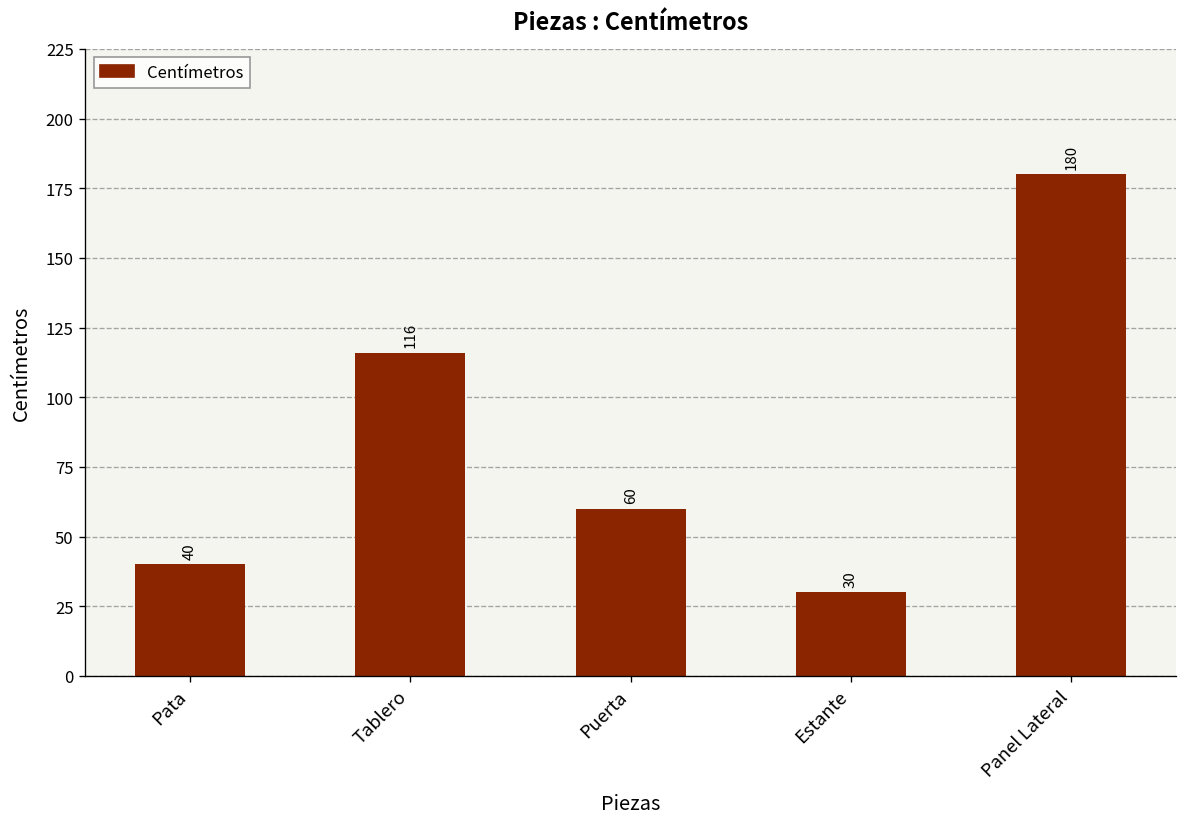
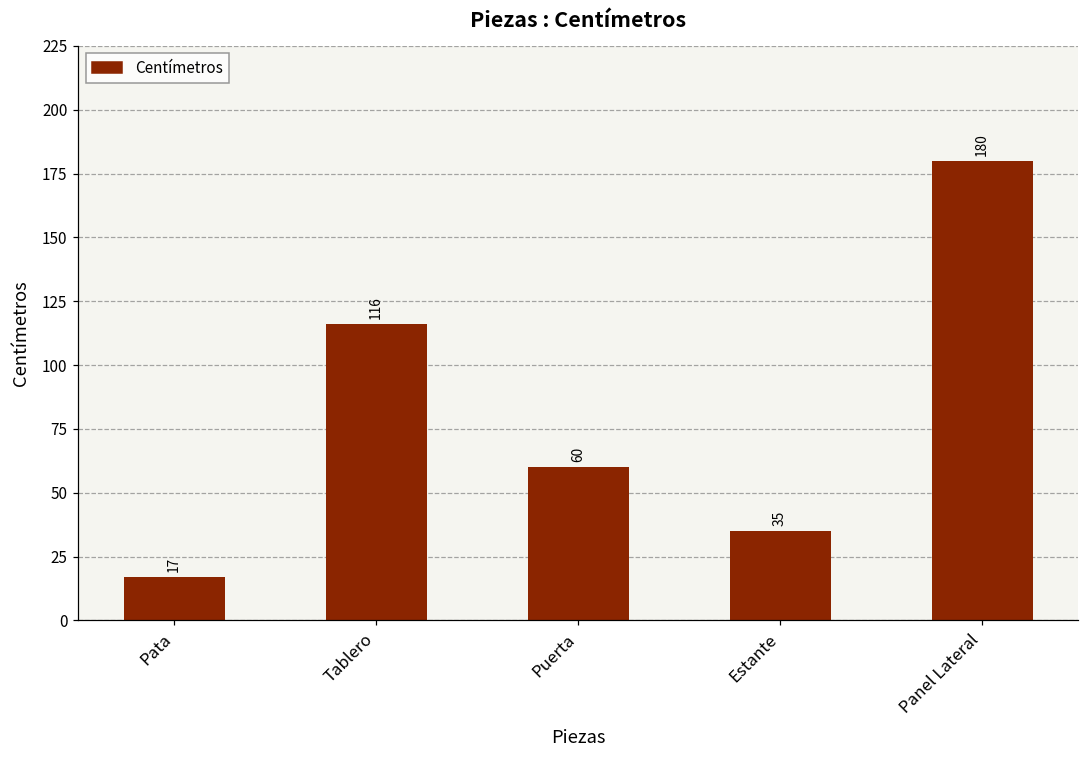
Pata: 40 -> 17
Estante: 30 -> 35
